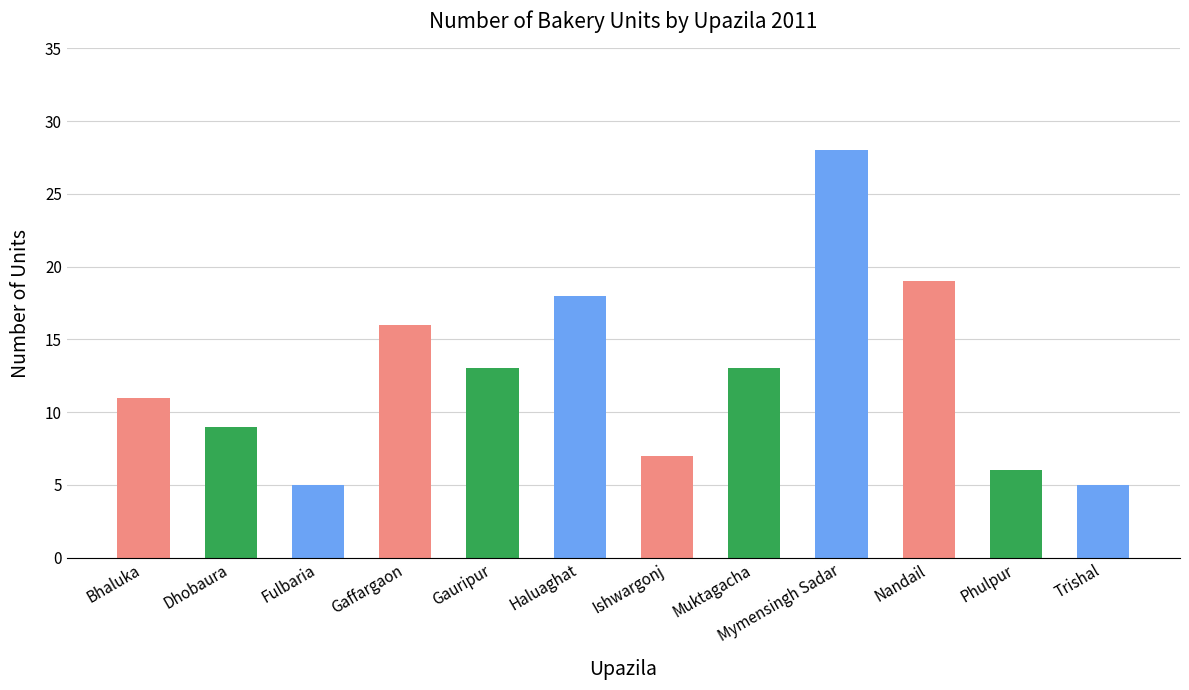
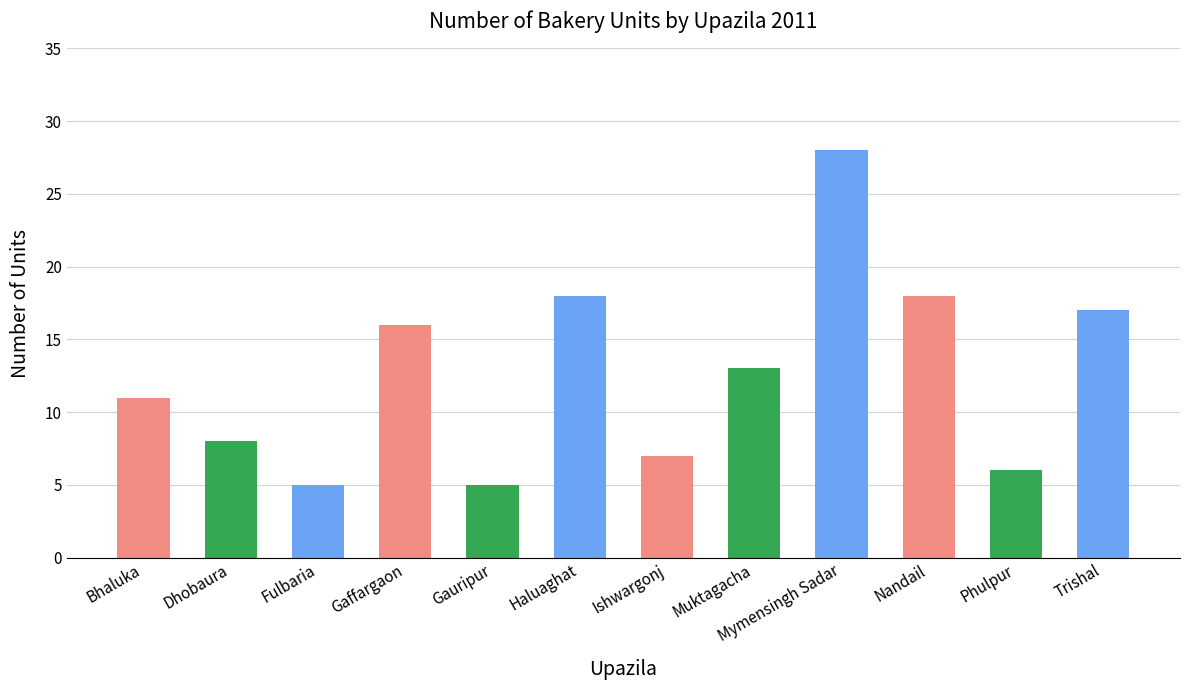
Dhobaura: 9 -> 8
Gauripur: 13 -> 5
Nandail: 19 -> 18
Trishal: 5 -> 17
